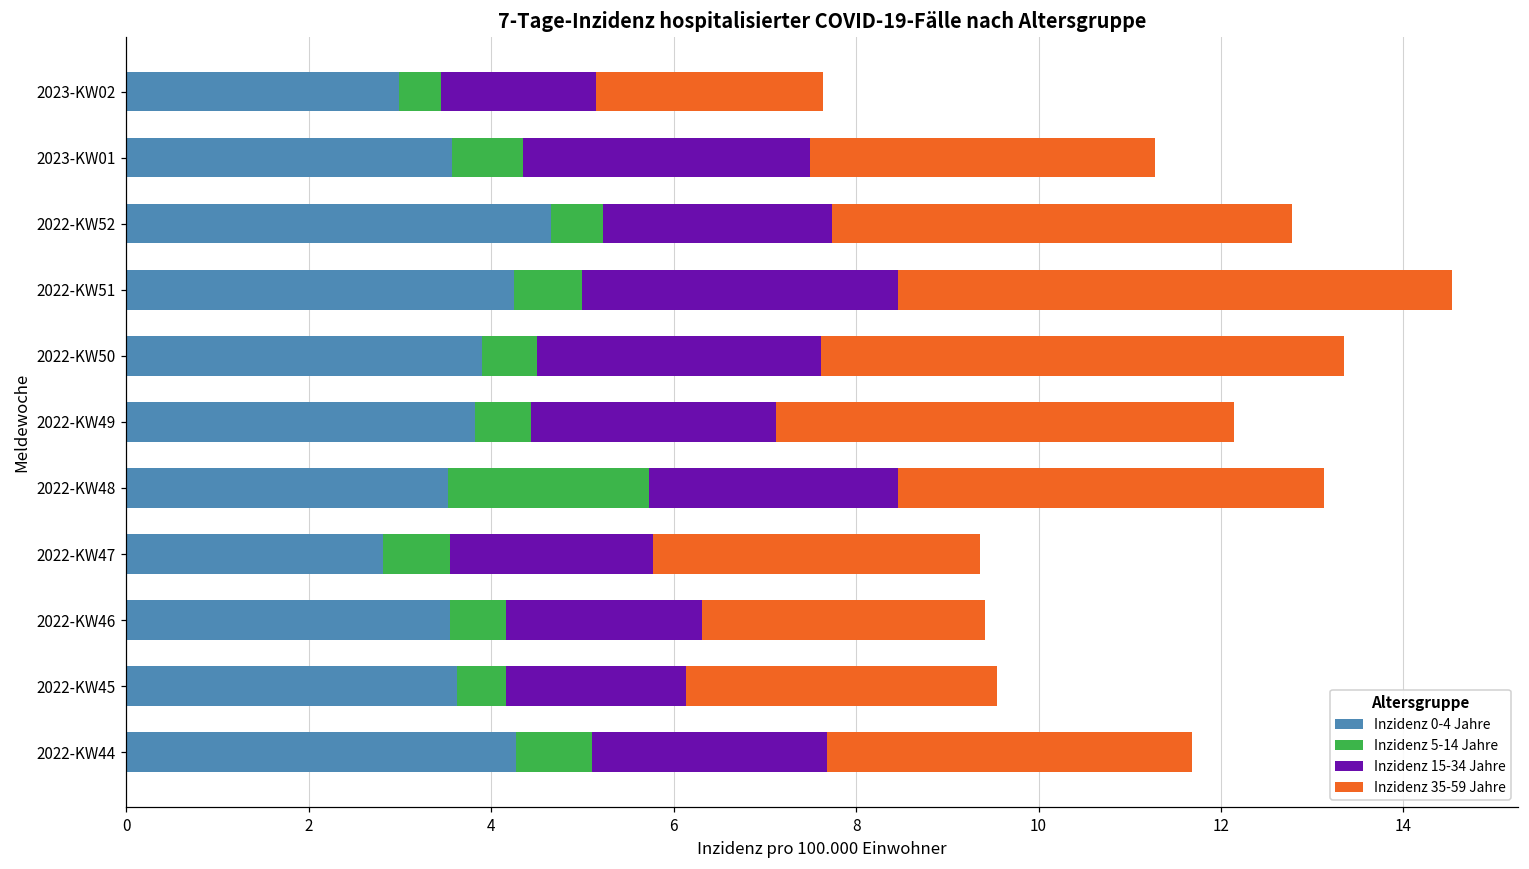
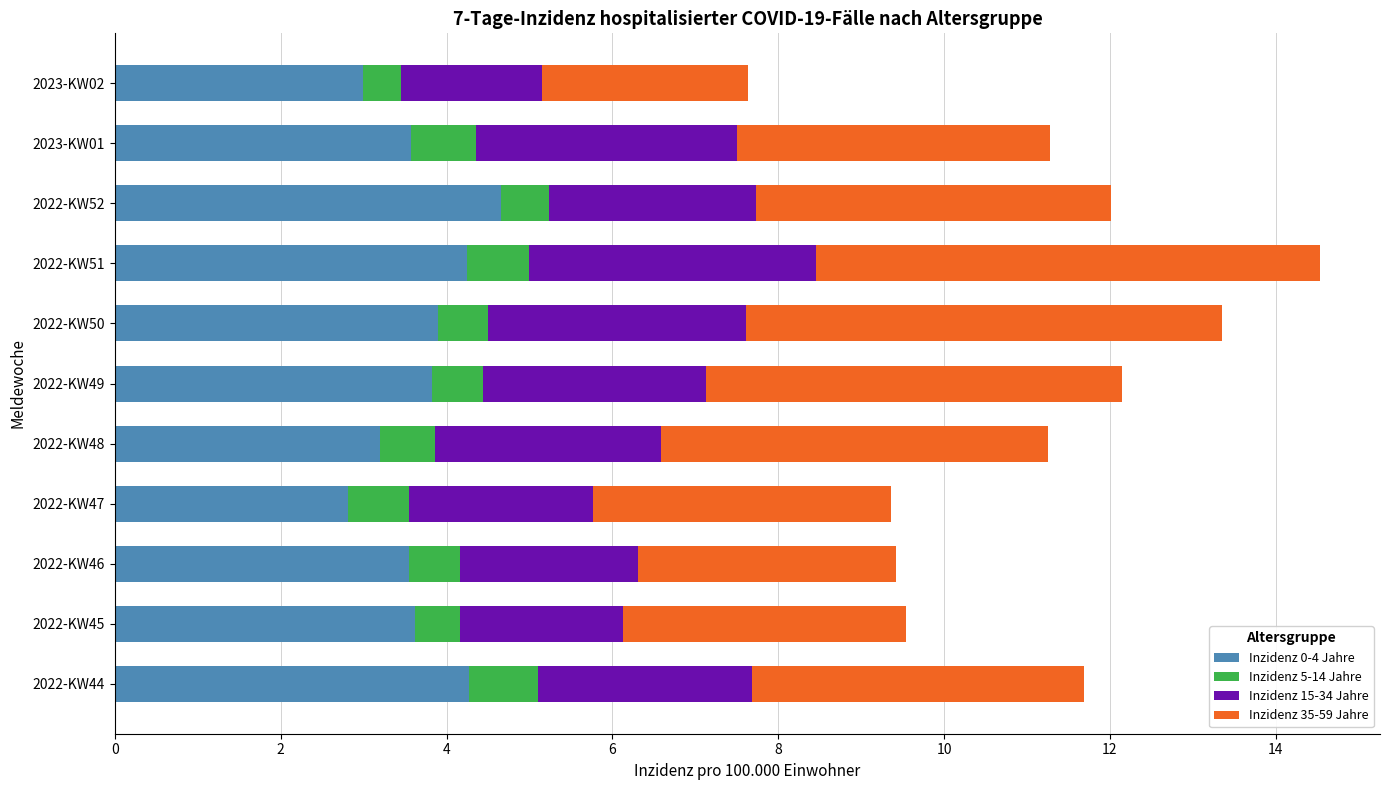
Inzidenz 35-59 Jahre, 2022-KW52: 5.0 -> 4.3
Inzidenz 0-4 Jahre, 2022-KW48: 3.5 -> 3.2
Inzidenz 5-14 Jahre, 2022-KW48: 2.2 -> 0.7
